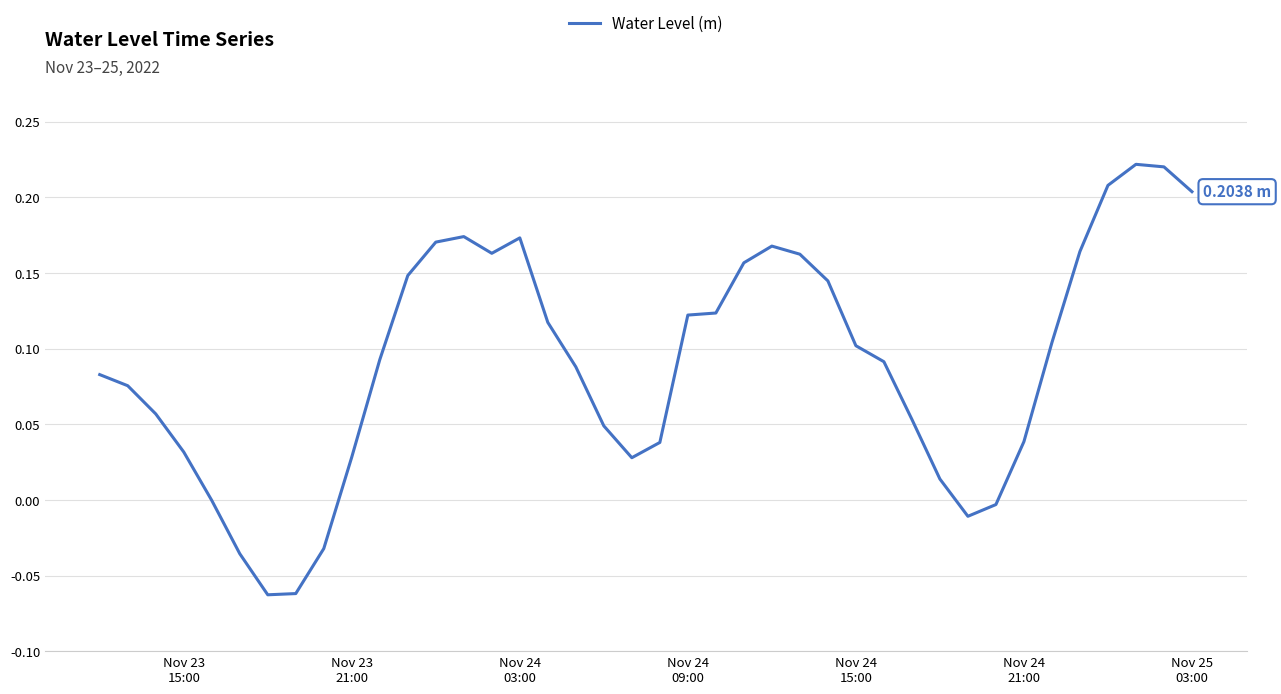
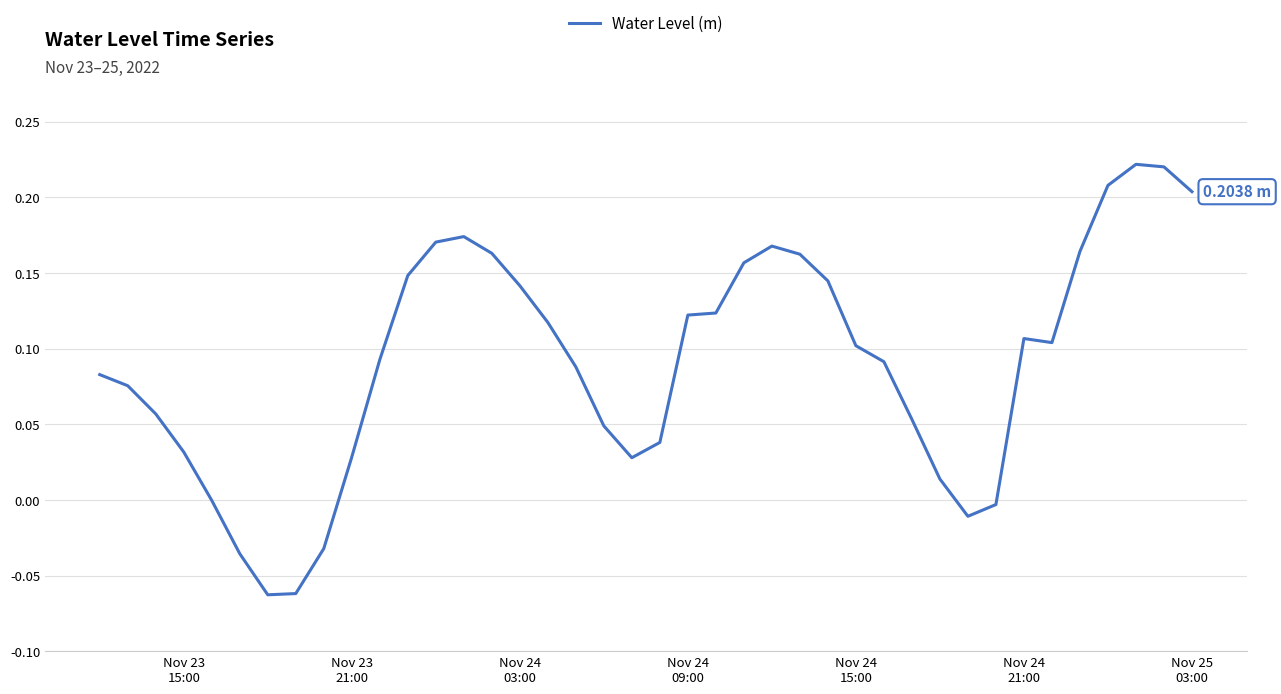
Nov 24 03:00: 0.173 -> 0.142
Nov 24 21:00: 0.039 -> 0.107
